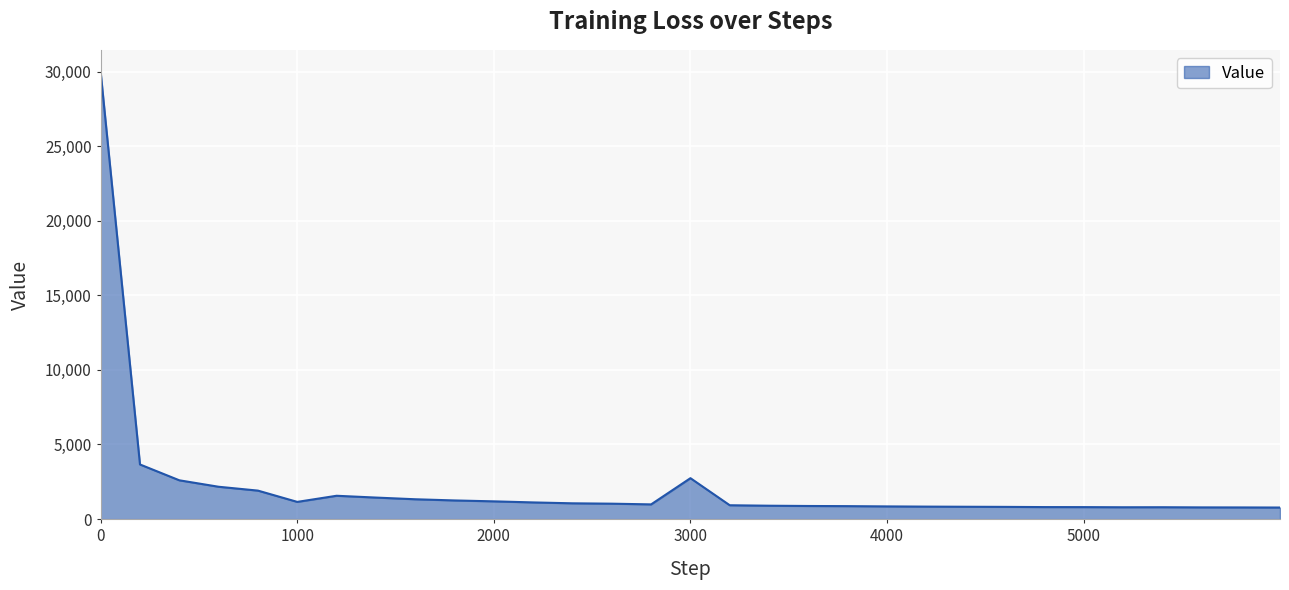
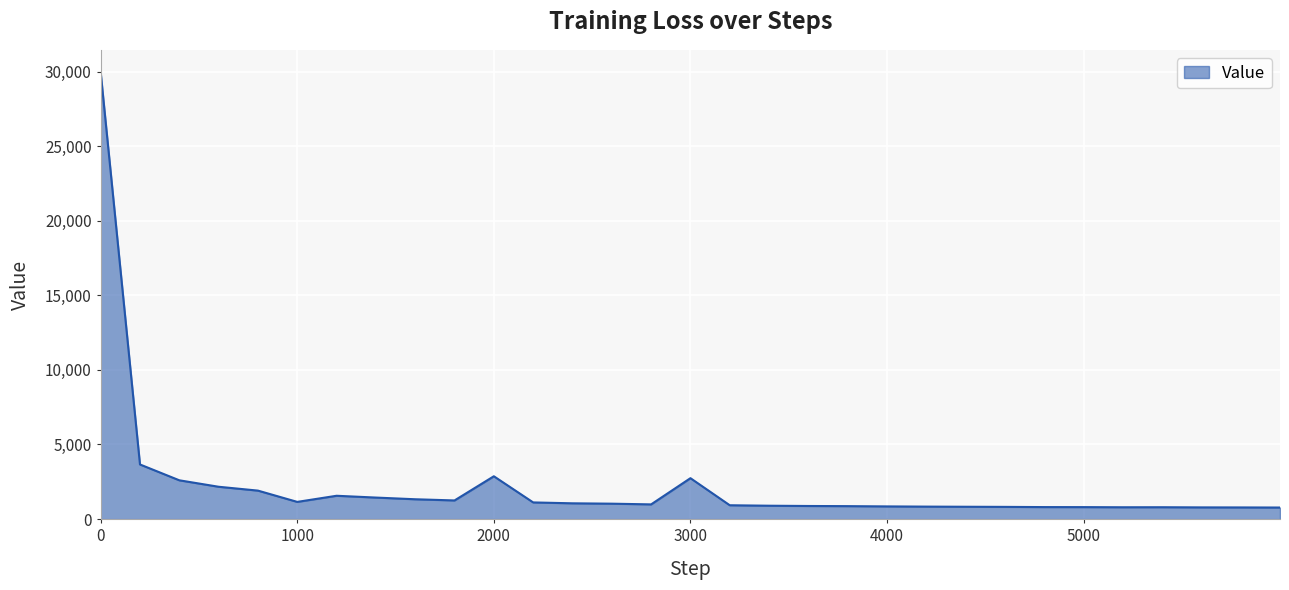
2000: 1,200 -> 2,900
